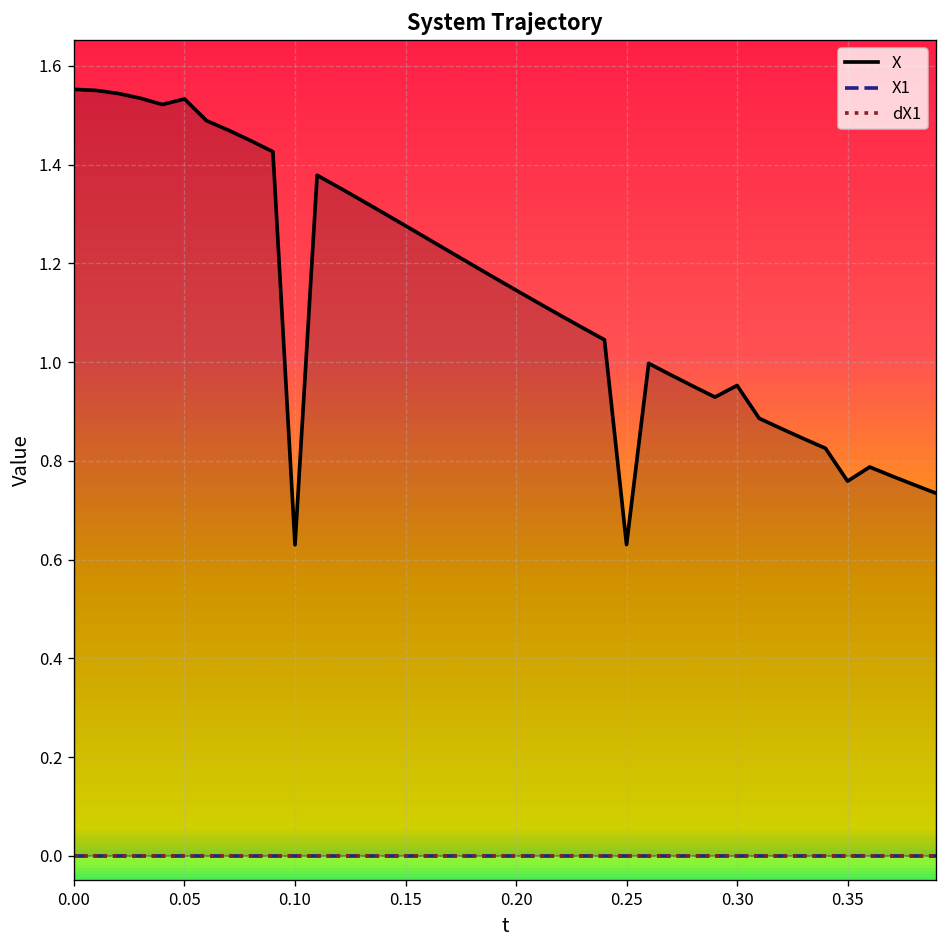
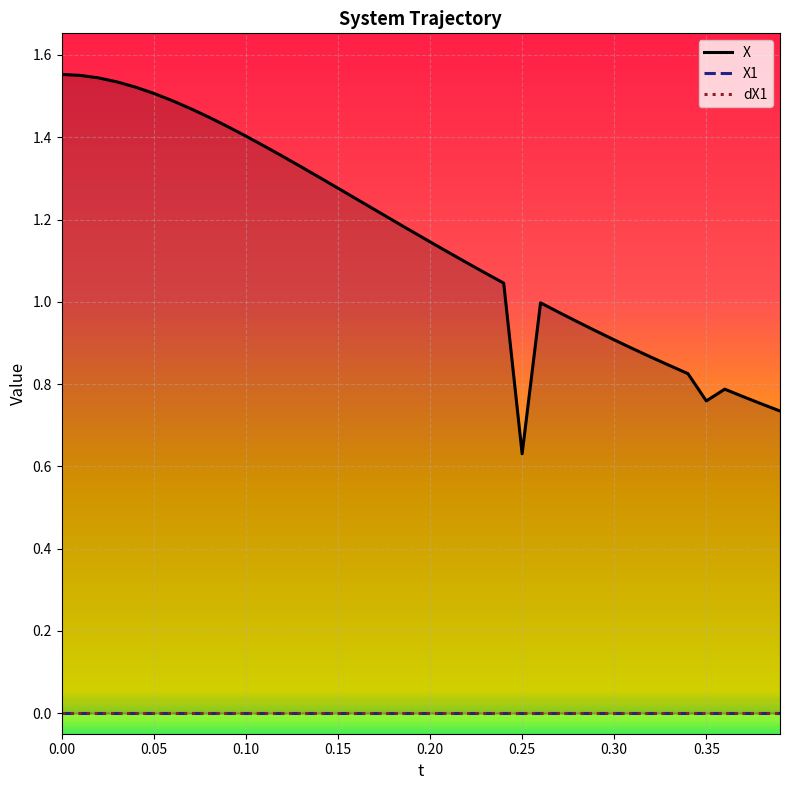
X, 0.05: 1.53 -> 1.51
X, 0.10: 0.63 -> 1.40
X, 0.30: 0.95 -> 0.91
